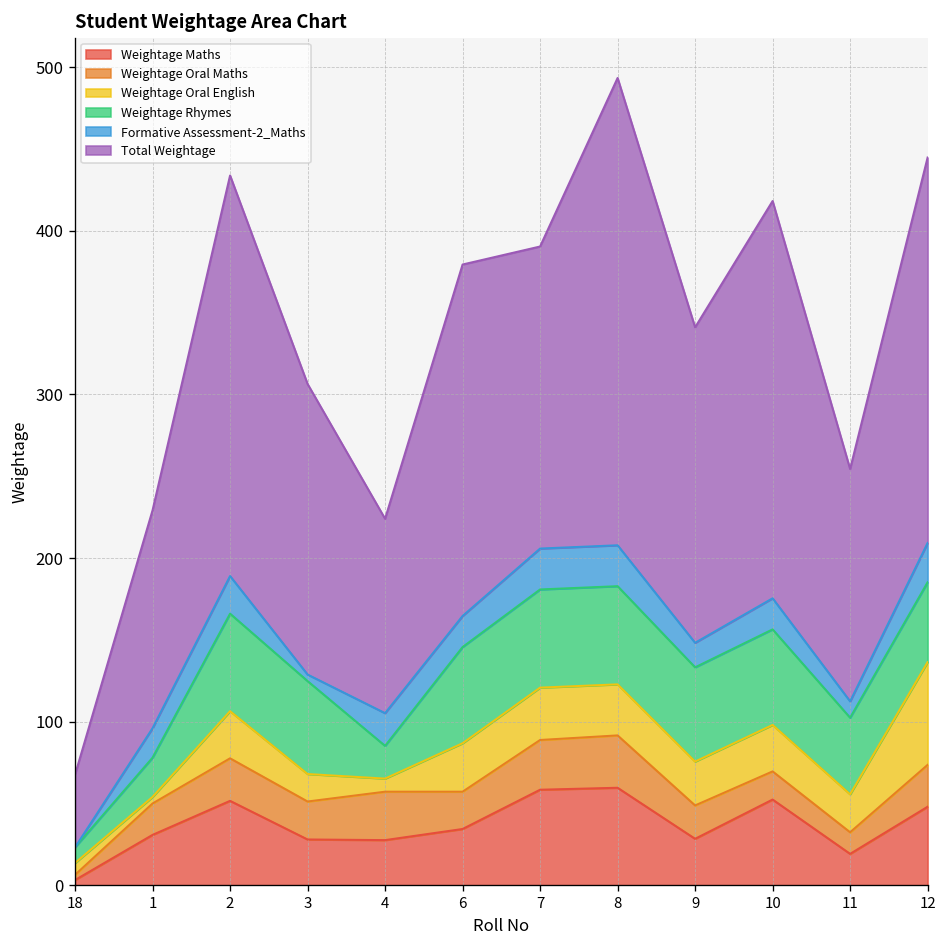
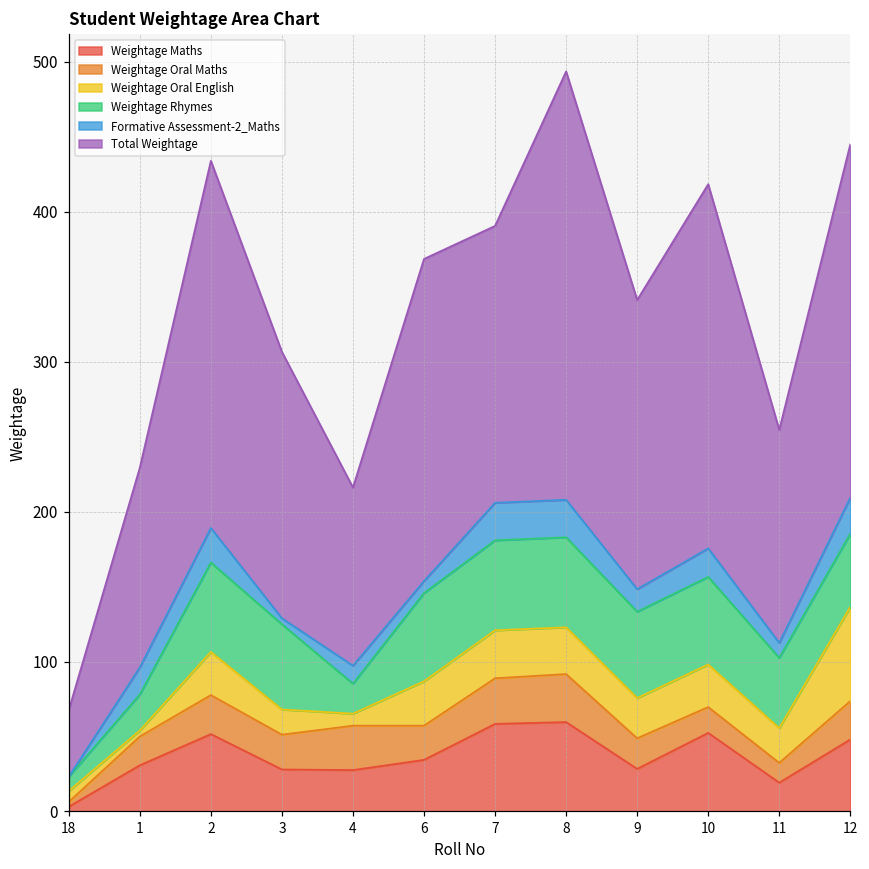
Formative Assessment-2_Maths, 4: 20 -> 12
Formative Assessment-2_Maths, 6: 19 -> 8
